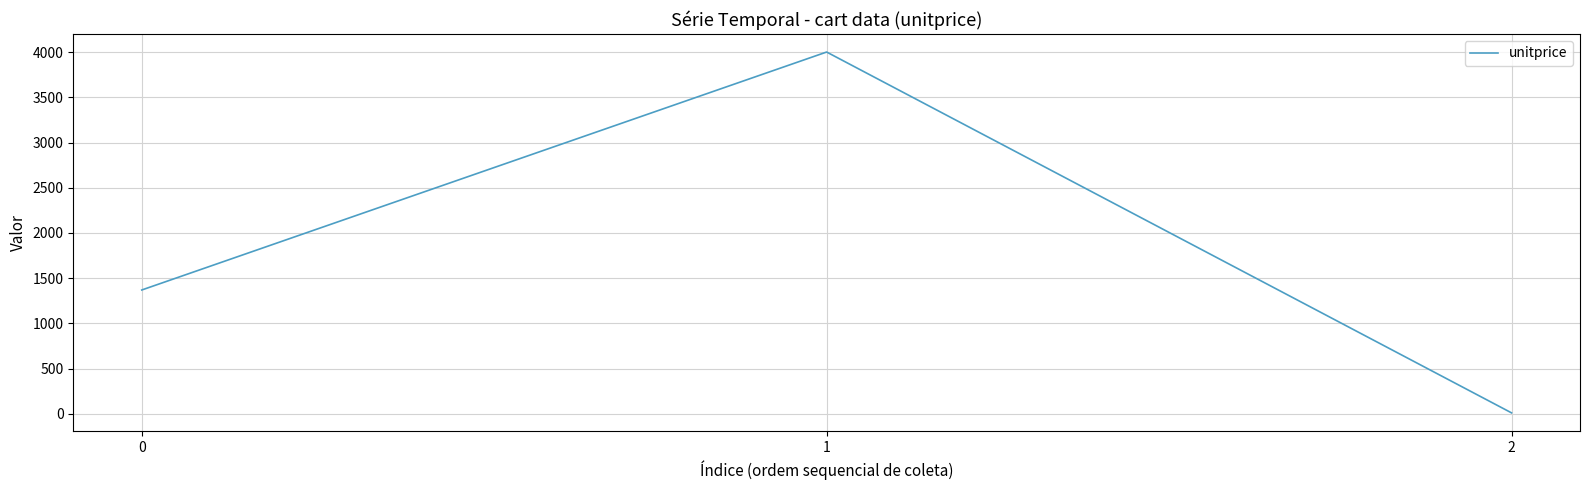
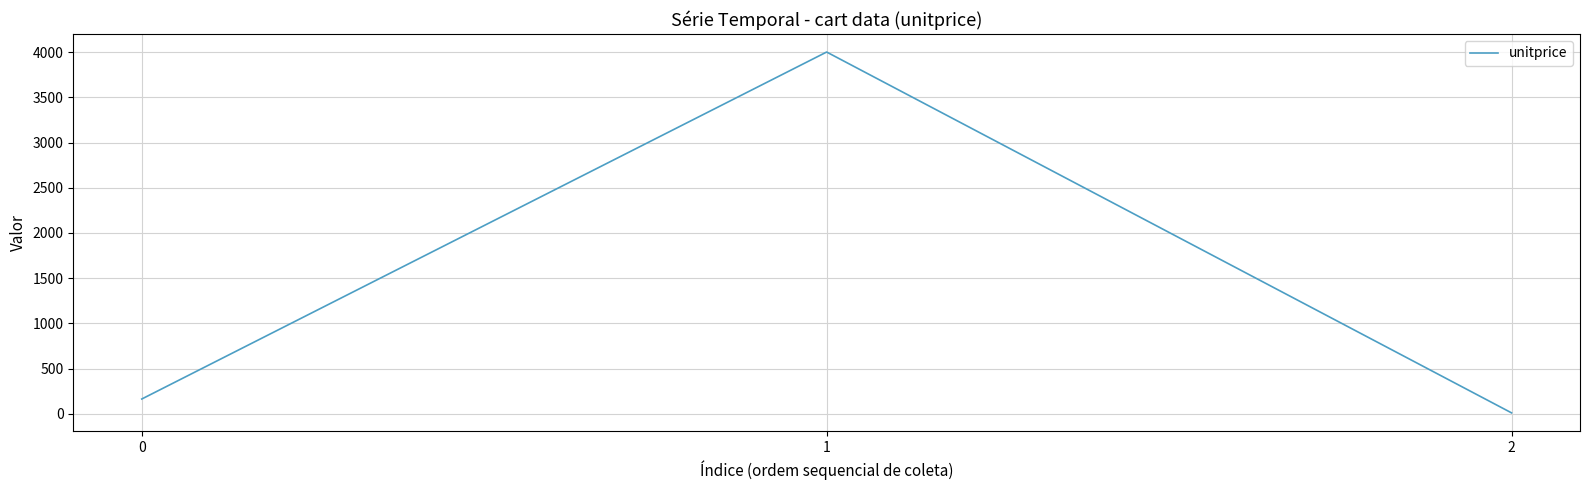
0: 1400 -> 200
